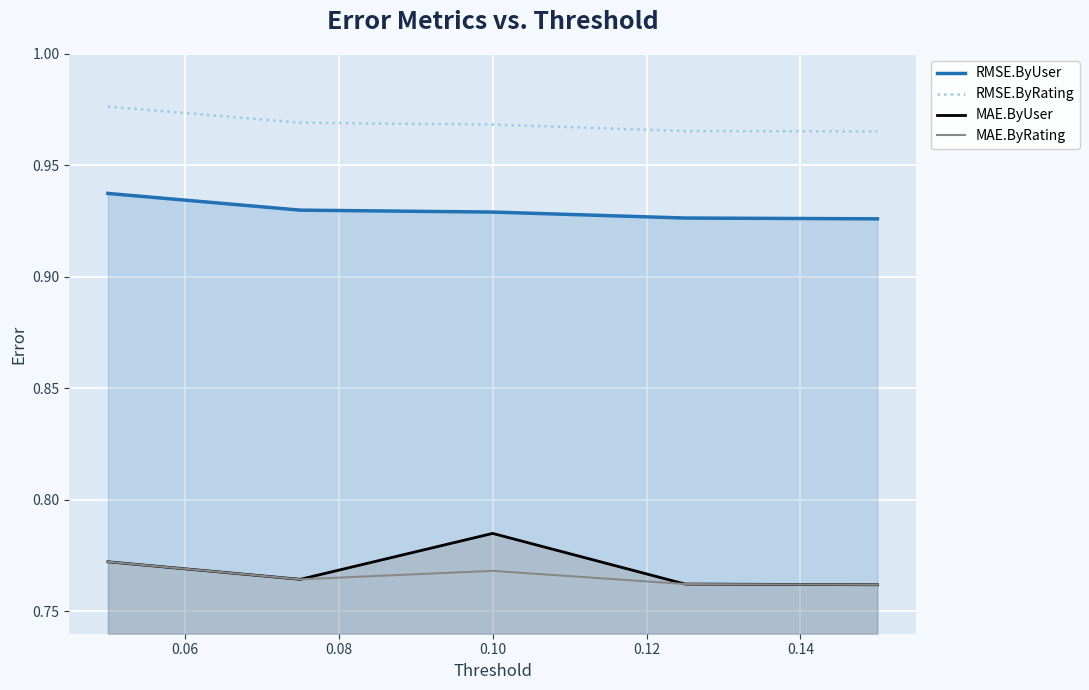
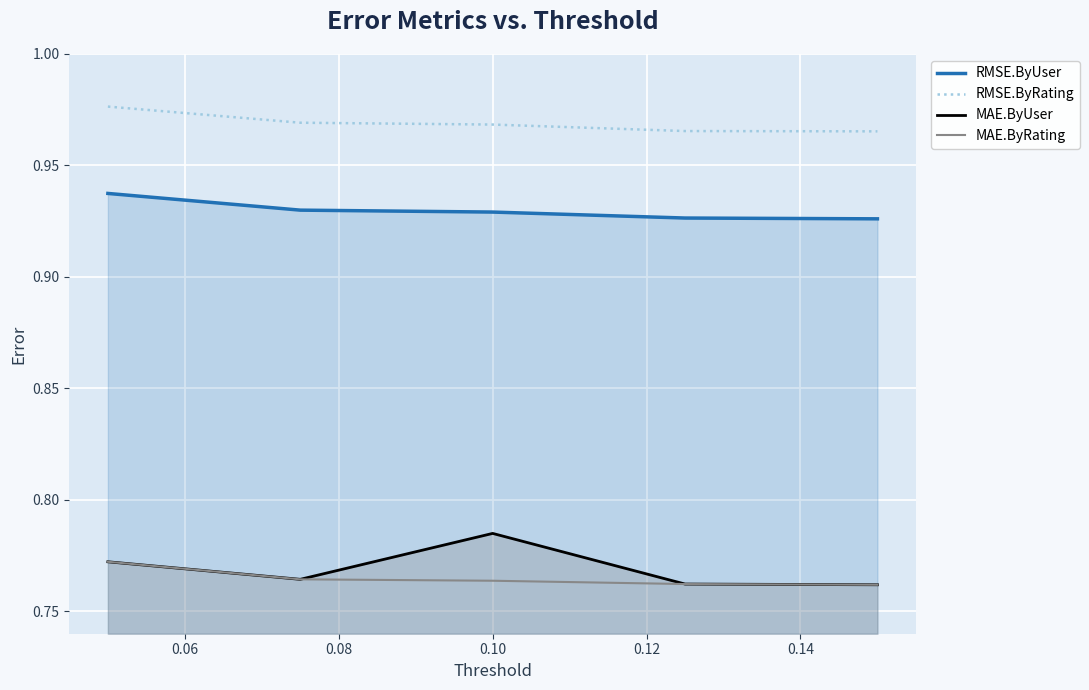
MAE.ByRating, 0.10: 0.768 -> 0.764
